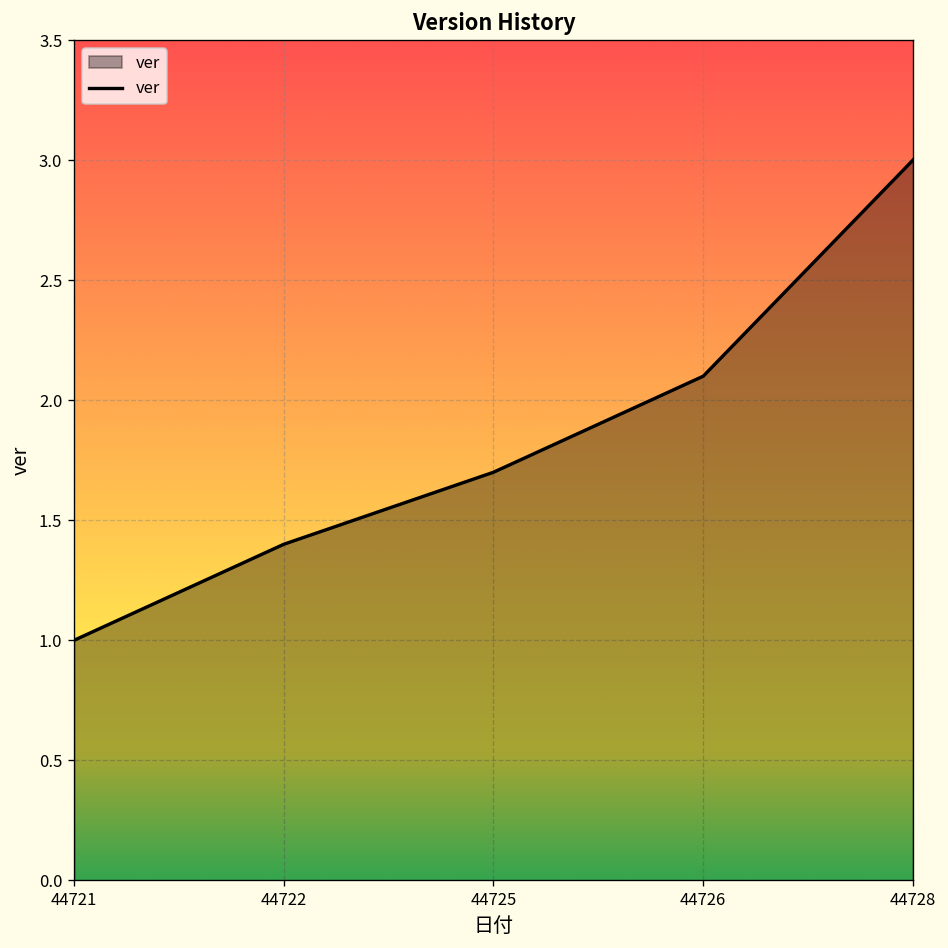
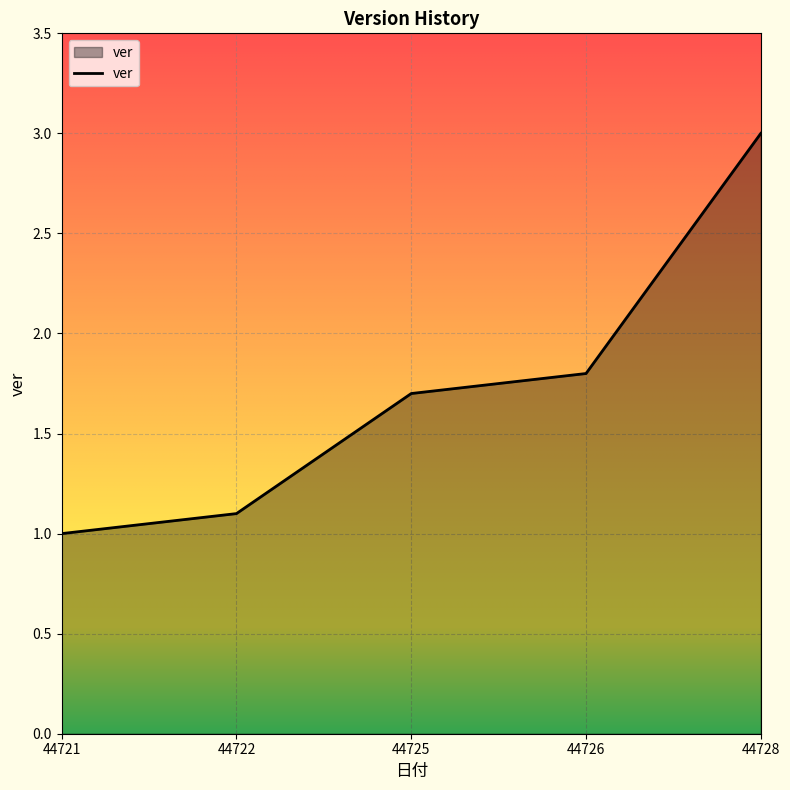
44722: 1.4 -> 1.1
44726: 2.1 -> 1.8
